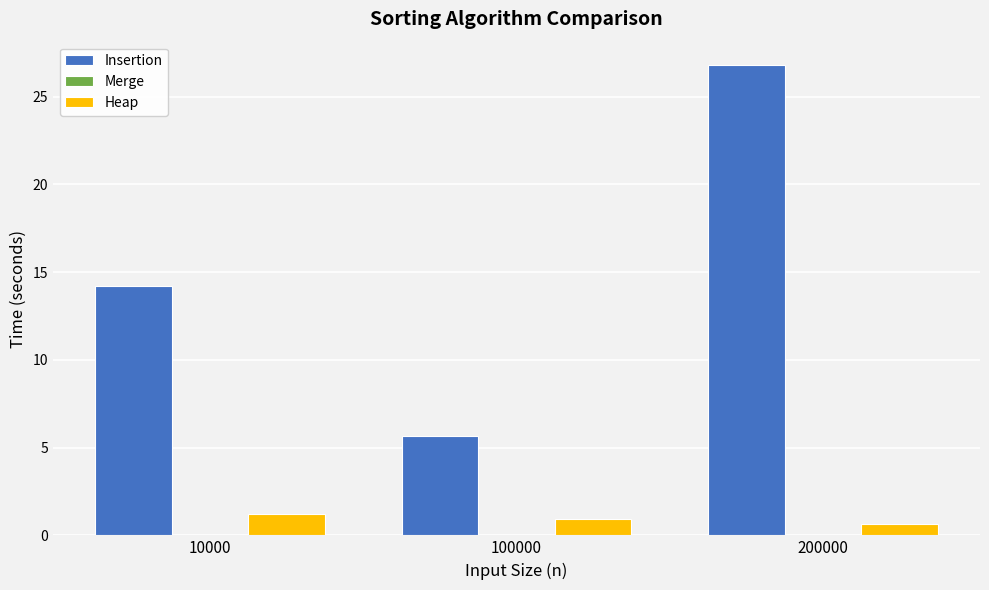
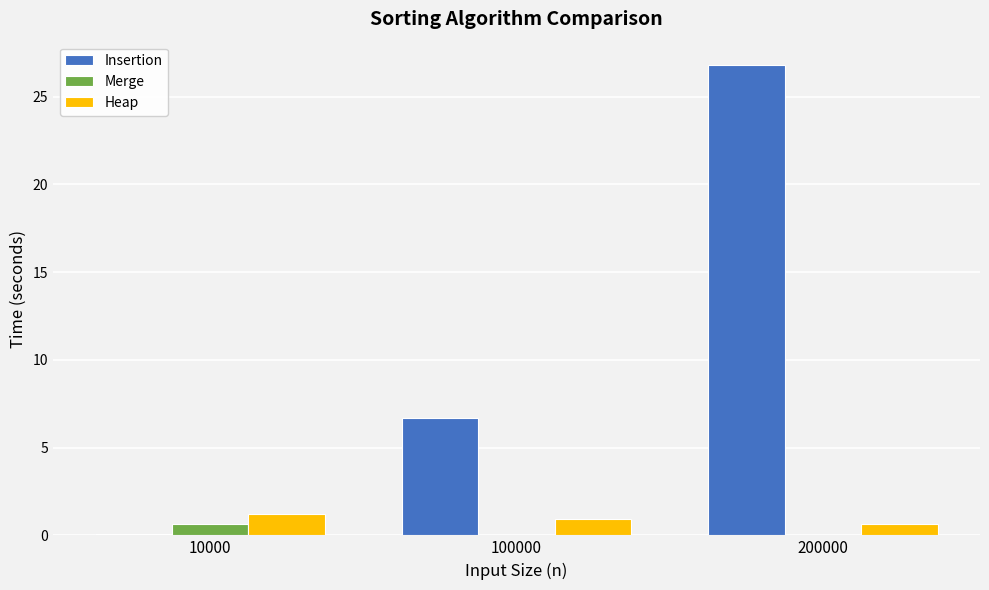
Insertion, 10000: 14.2 -> 0.1
Merge, 10000: 0.0 -> 0.7
Insertion, 100000: 5.6 -> 6.7
